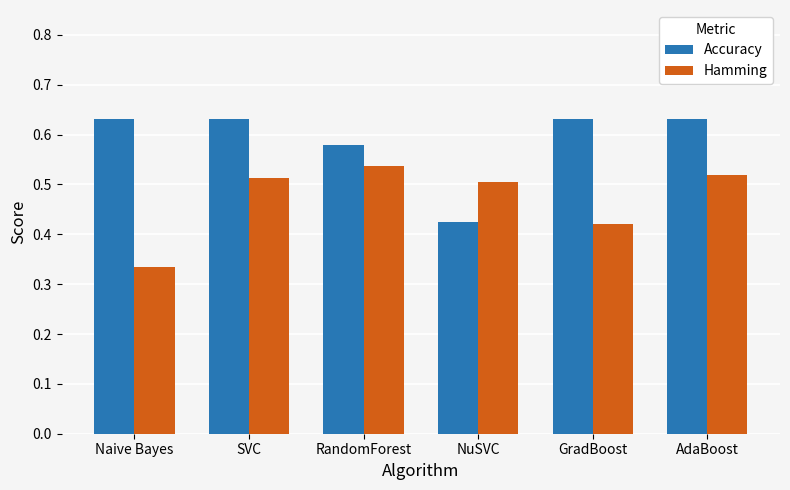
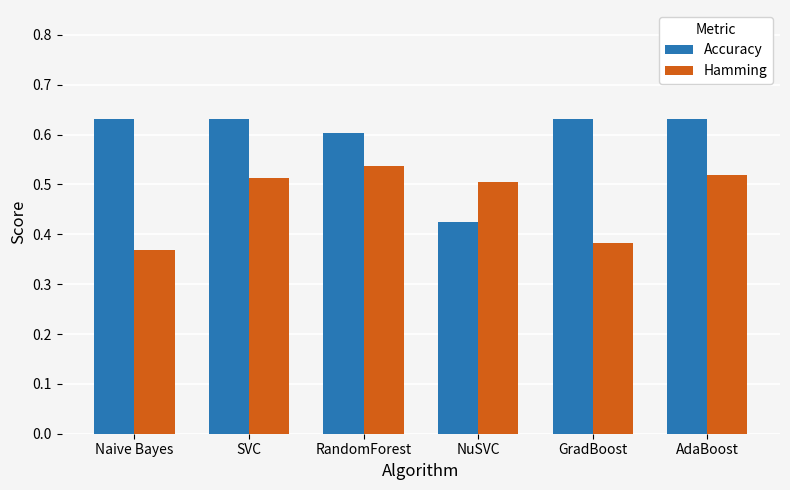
Hamming, Naive Bayes: 0.33 -> 0.37
Accuracy, RandomForest: 0.58 -> 0.60
Hamming, GradBoost: 0.42 -> 0.38
